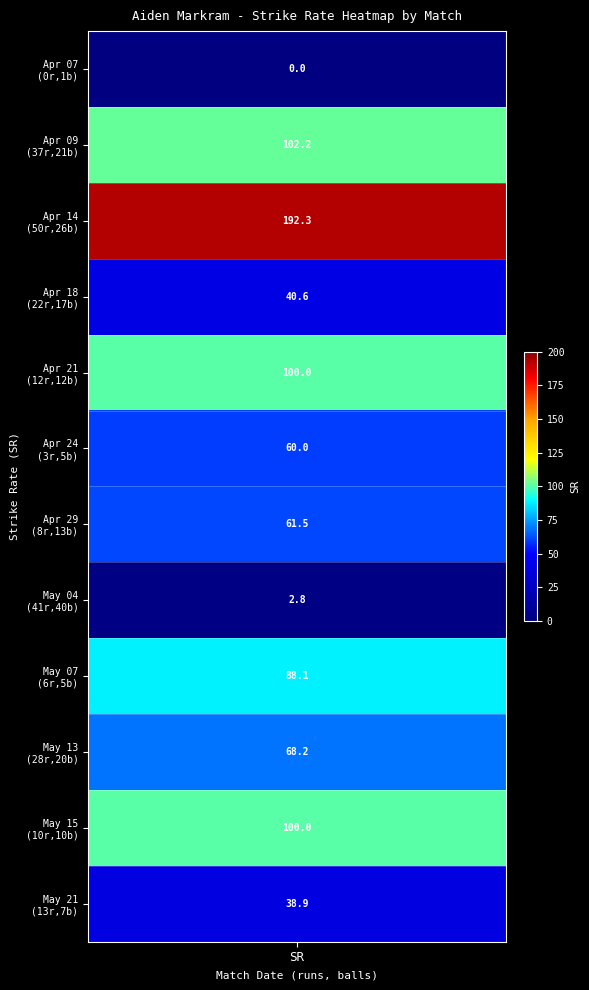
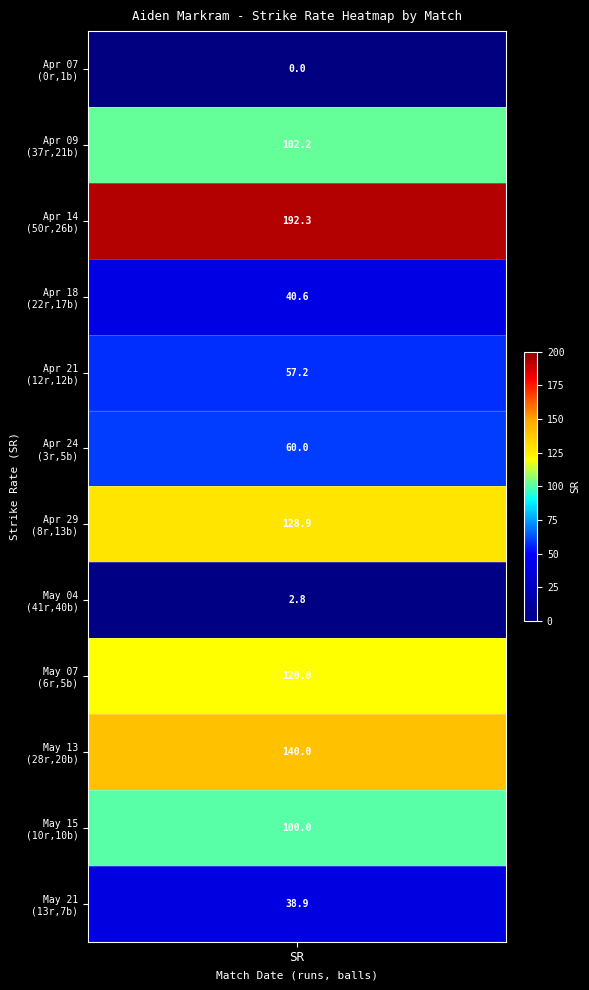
Apr 21 (12r,12b), SR: 100.0 -> 57.2
Apr 29 (8r,13b), SR: 61.5 -> 128.9
May 07 (6r,5b), SR: 88.1 -> 120.0
May 13 (28r,20b), SR: 68.2 -> 140.0
